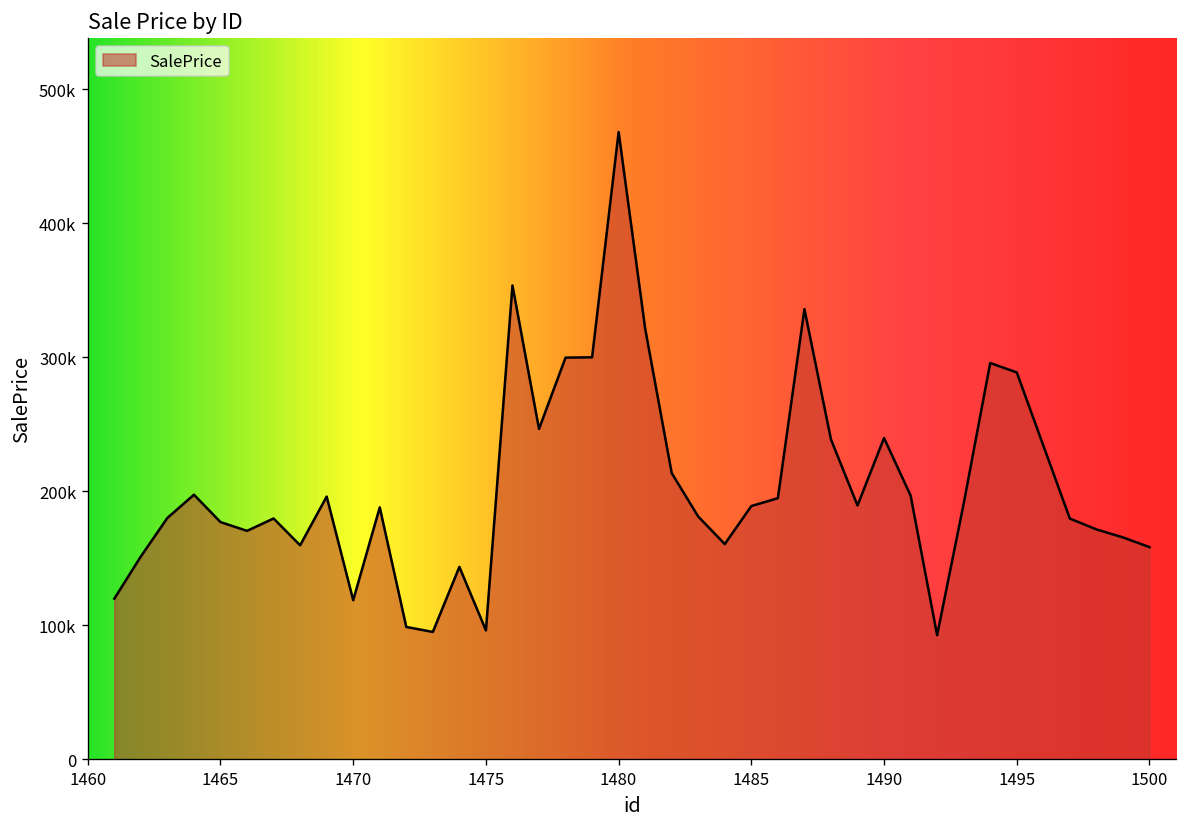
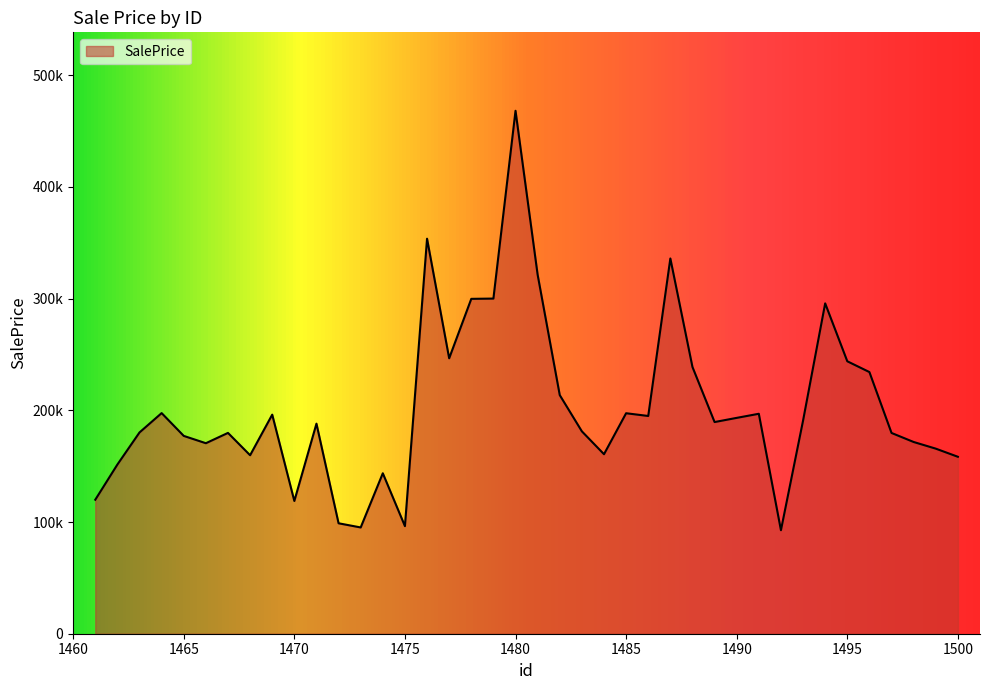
1485: 189000 -> 197000
1490: 240000 -> 193000
1495: 289000 -> 244000
